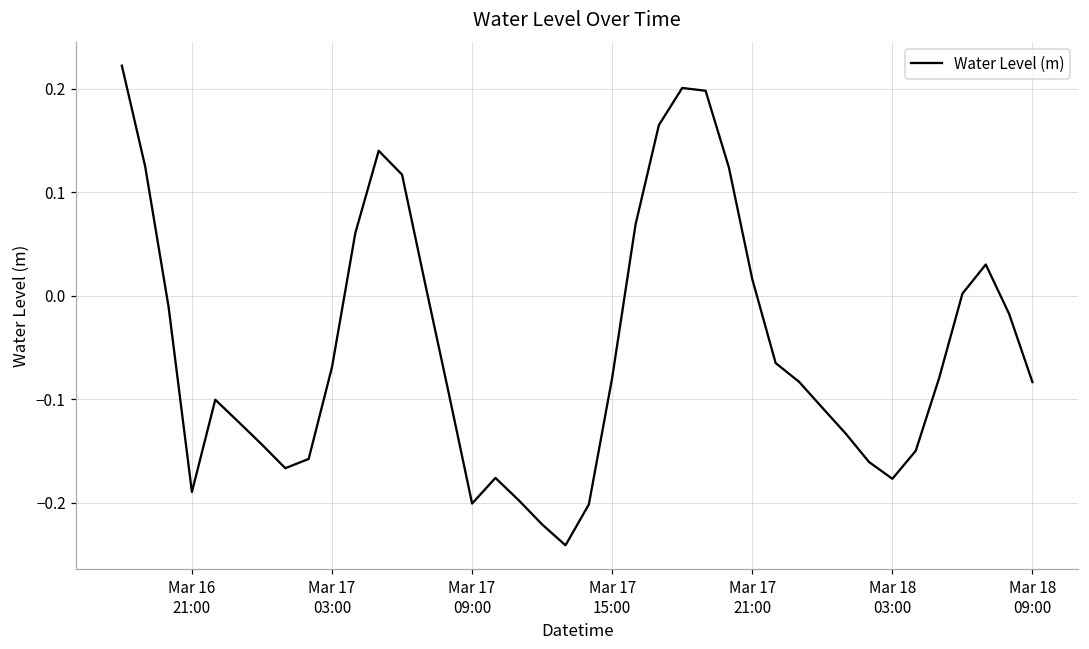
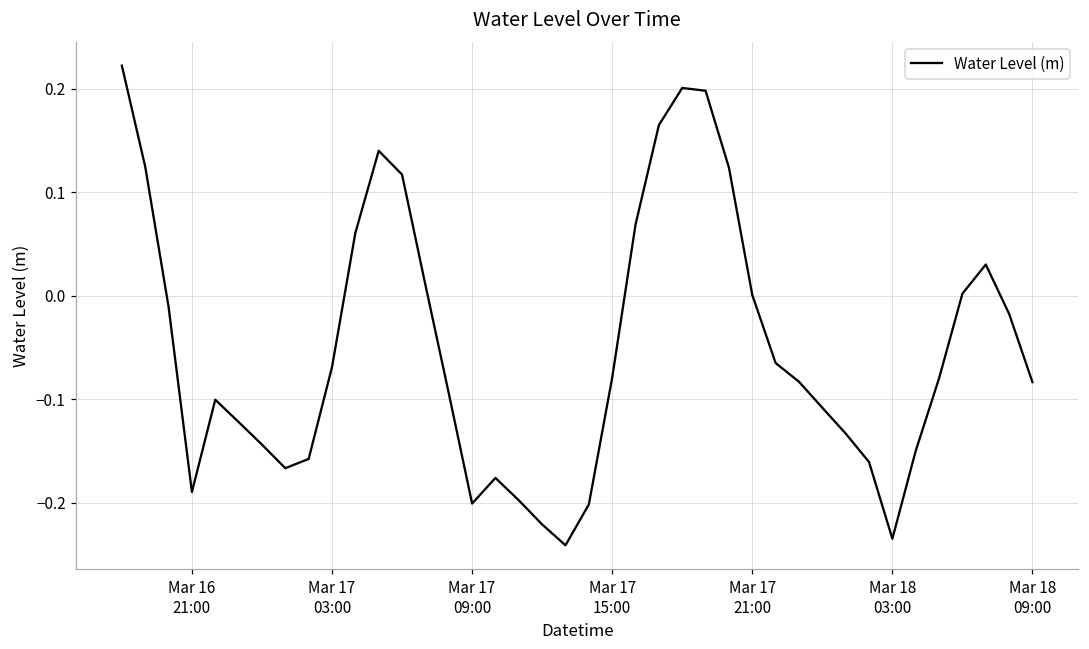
Mar 17 21:00: 0.02 -> 0.00
Mar 18 03:00: -0.18 -> -0.23
